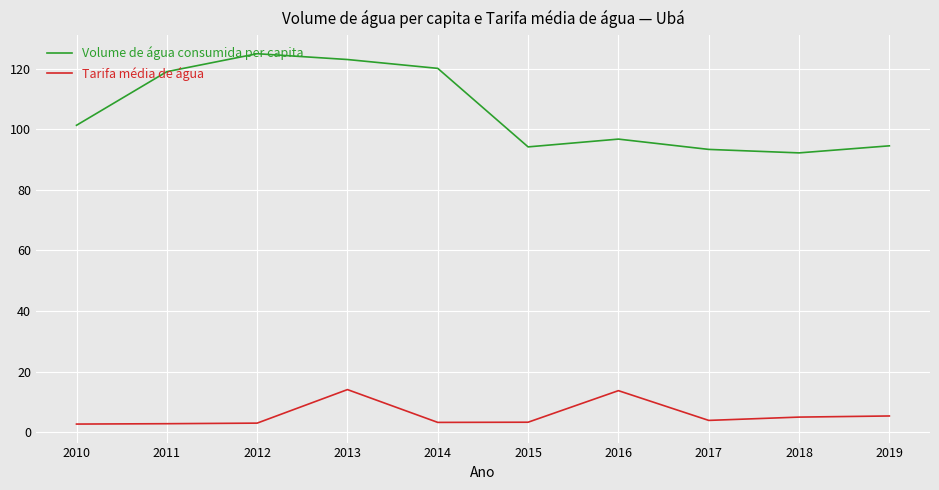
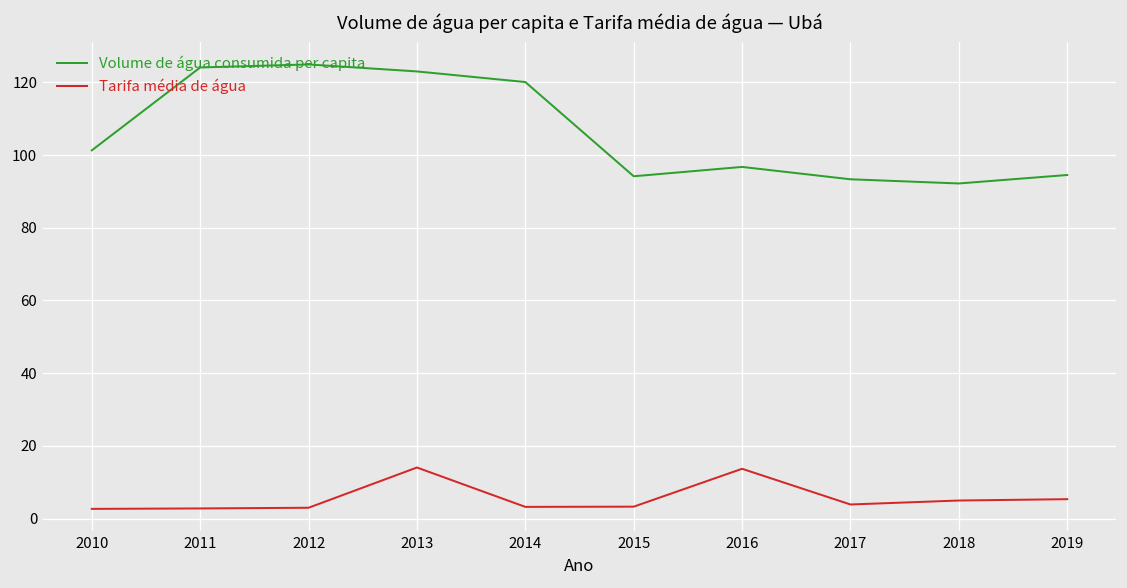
Volume de água consumida per capita, 2011: 119 -> 124
